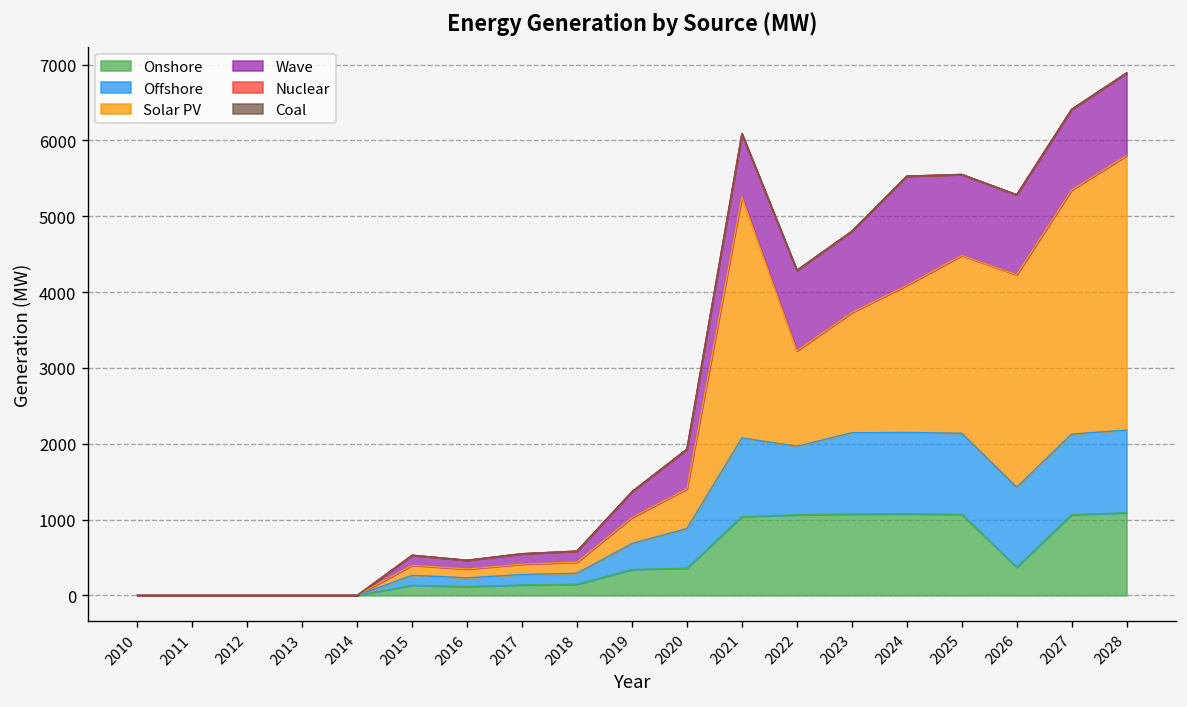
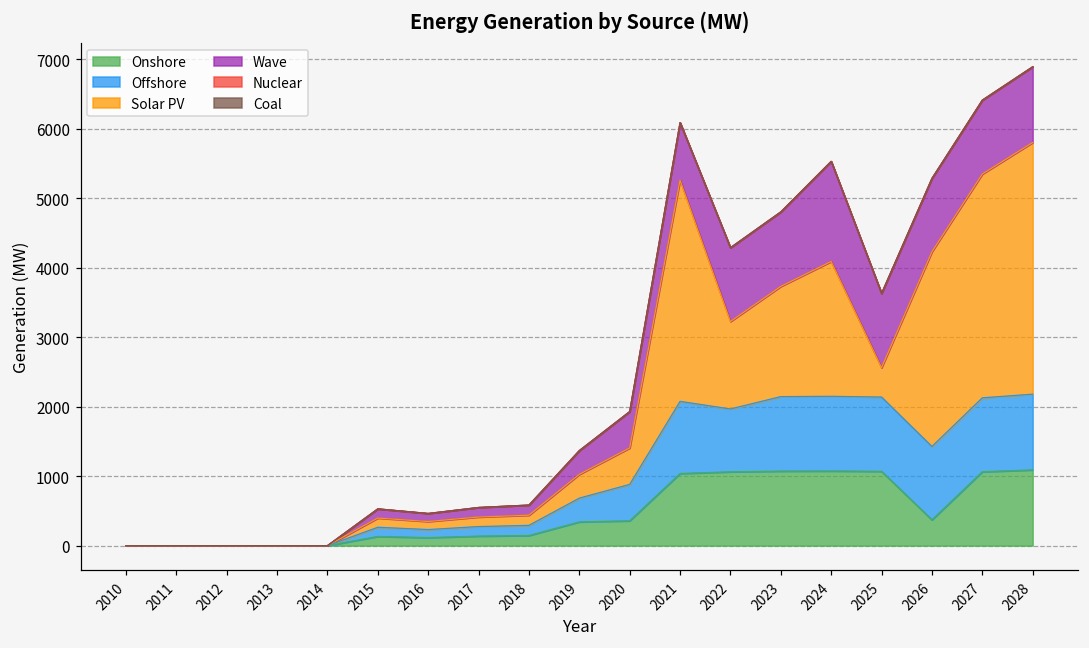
Solar PV, 2025: 2300 -> 400
